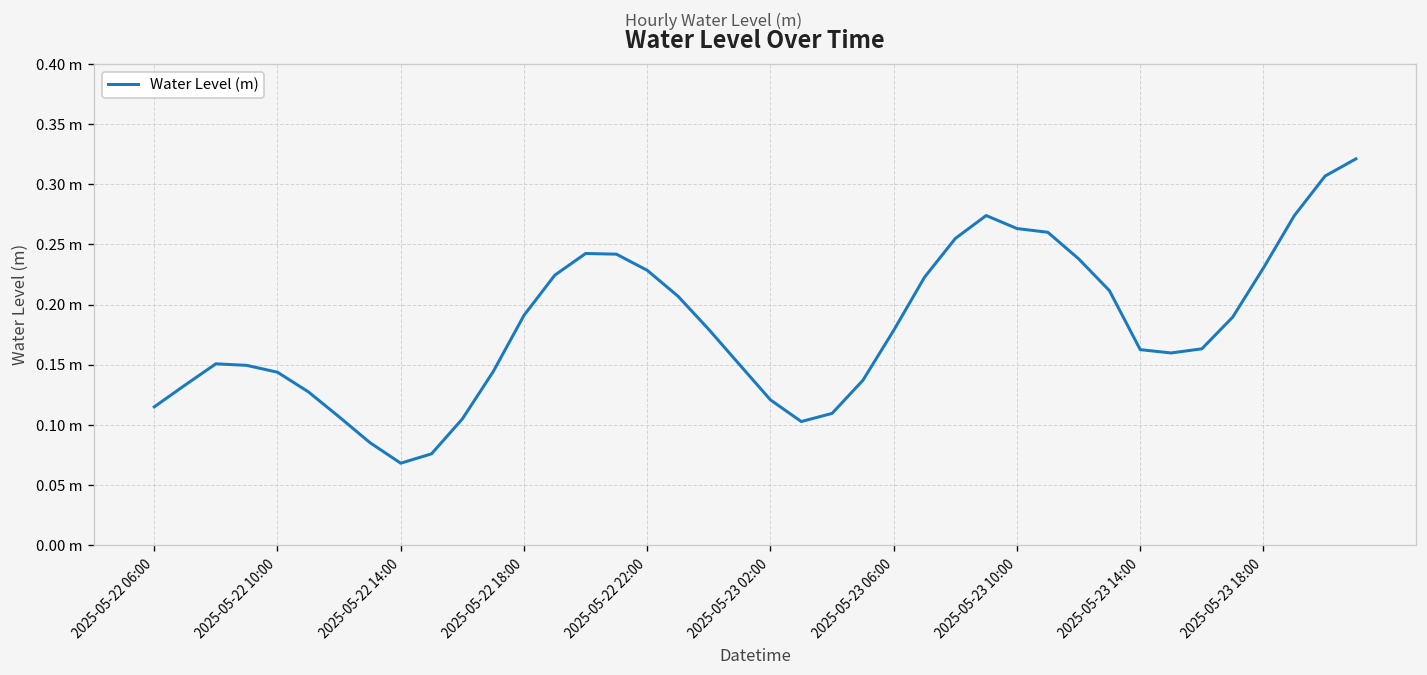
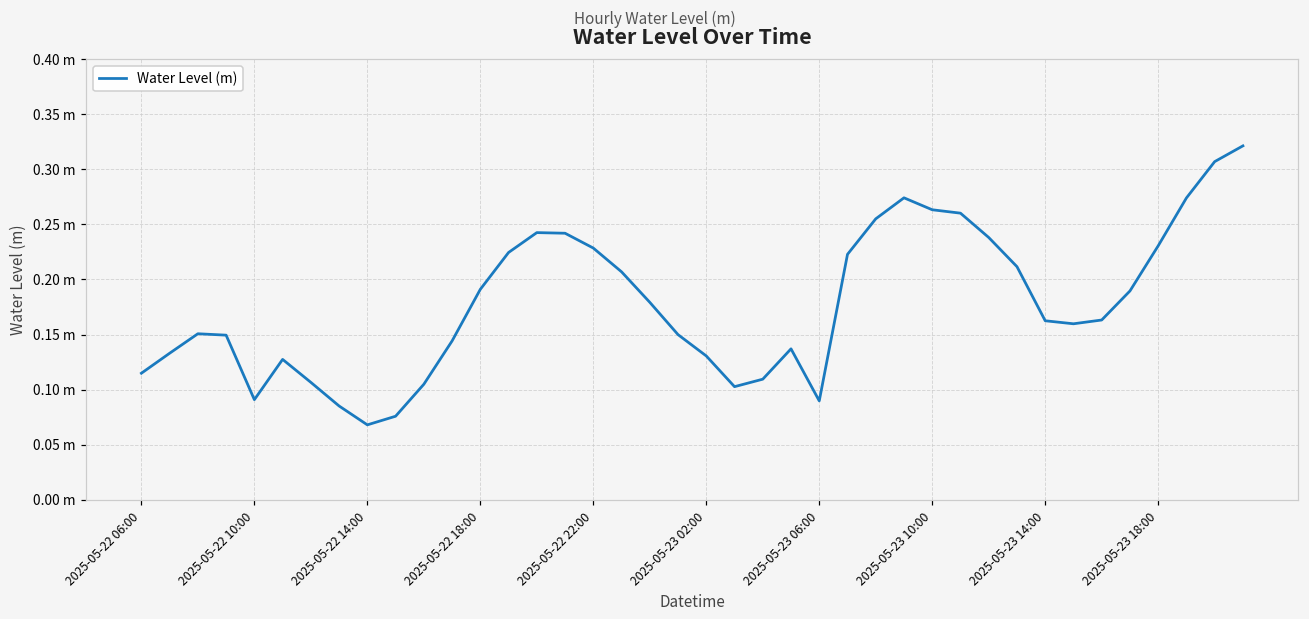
2025-05-22 10:00: 0.144 m -> 0.091 m
2025-05-23 02:00: 0.121 m -> 0.131 m
2025-05-23 06:00: 0.179 m -> 0.090 m
